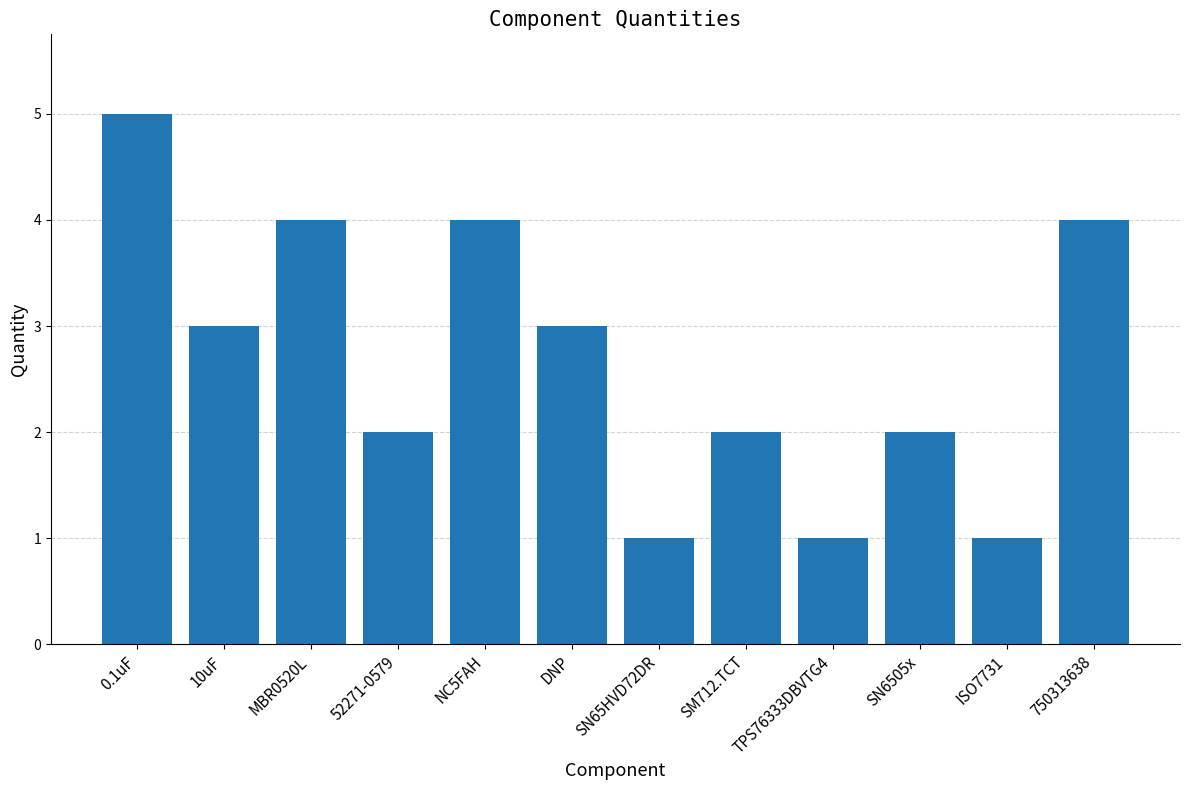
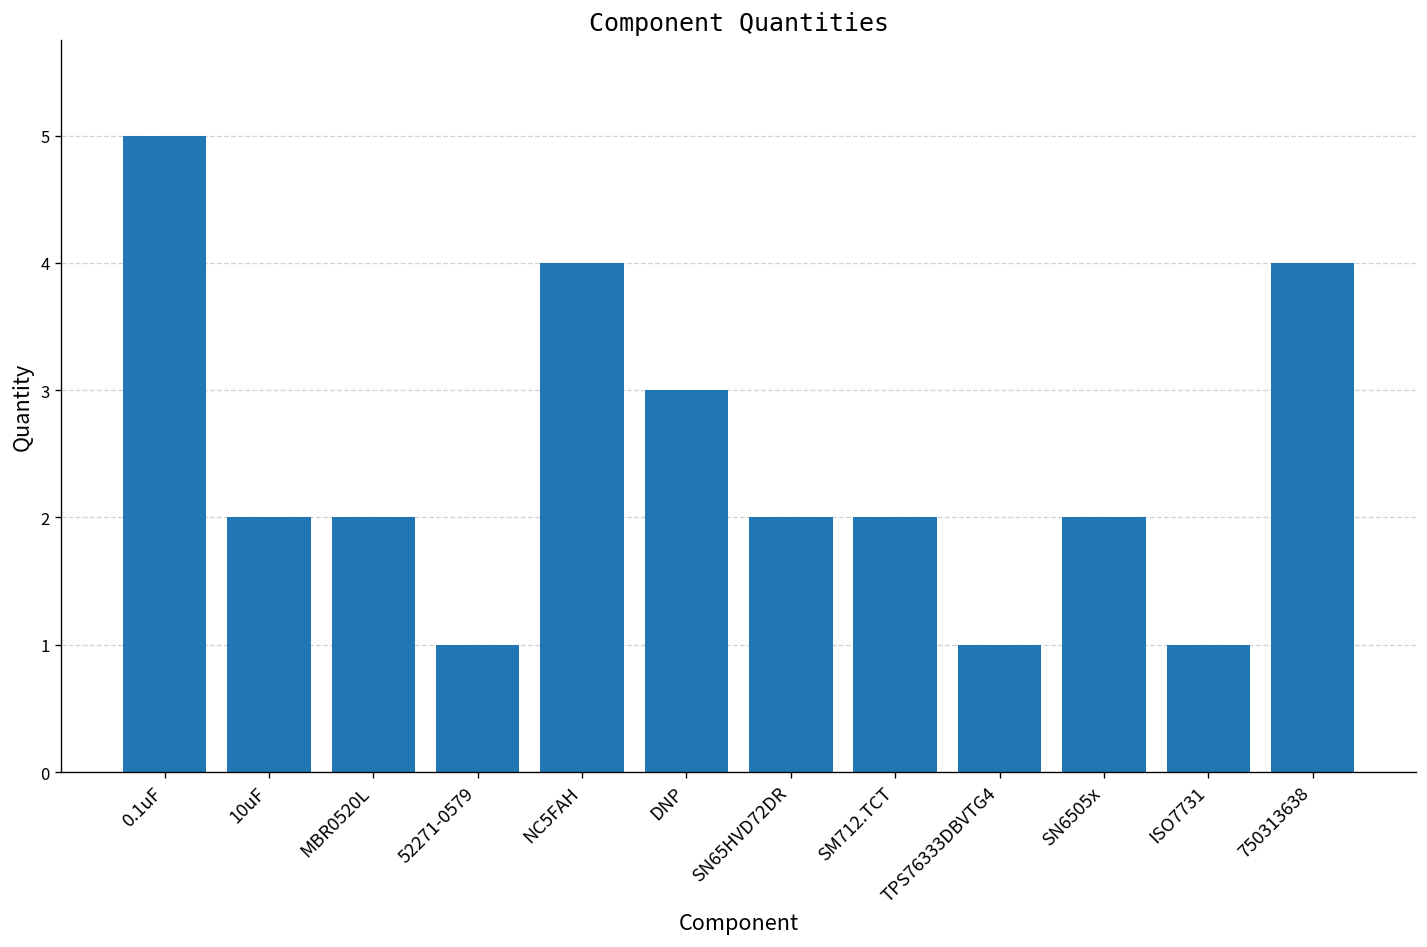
10uF: 3 -> 2
MBR0520L: 4 -> 2
52271-0579: 2 -> 1
SN65HVD72DR: 1 -> 2
